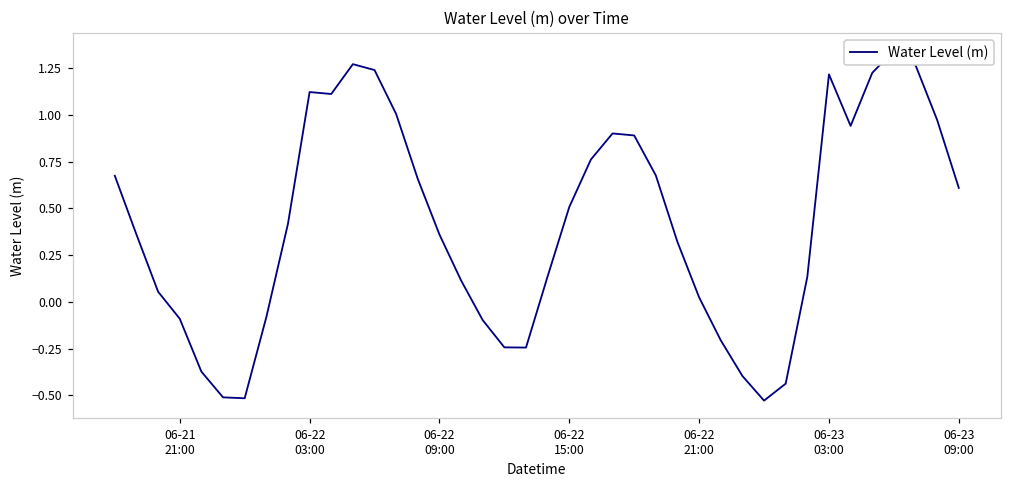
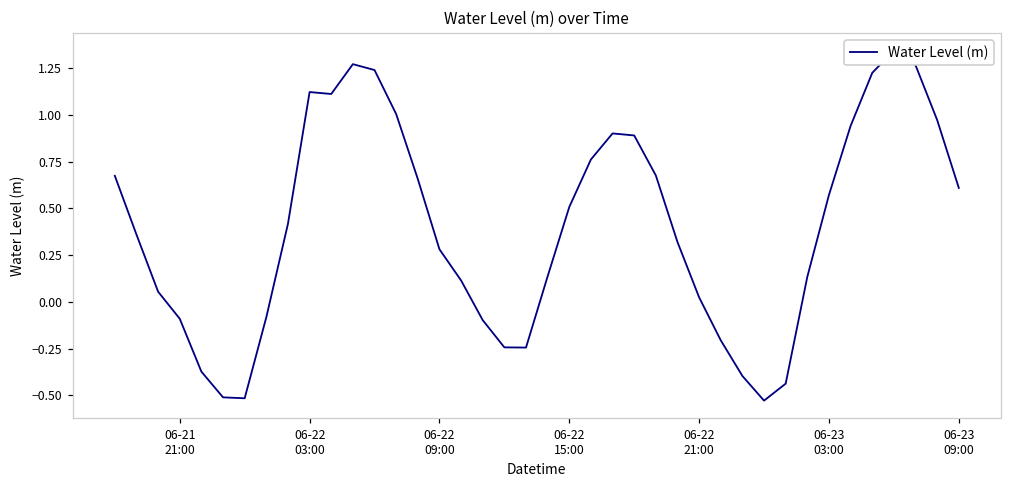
06-22 09:00: 0.36 -> 0.28
06-23 03:00: 1.22 -> 0.57
